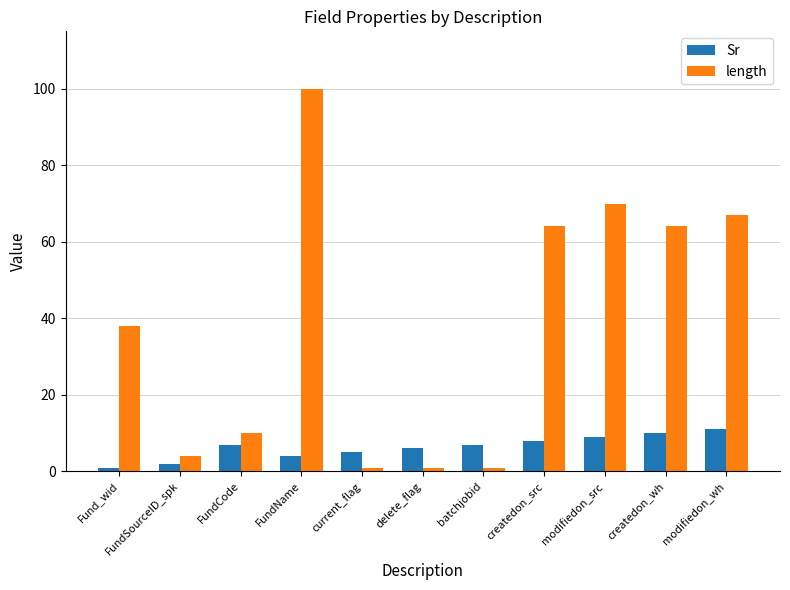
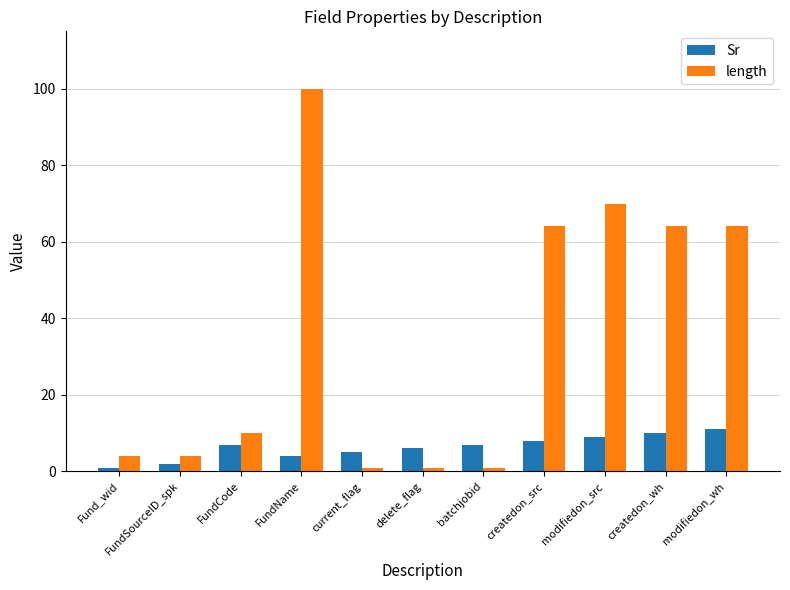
length, Fund_wid: 38 -> 4
length, modifiedon_wh: 67 -> 64
